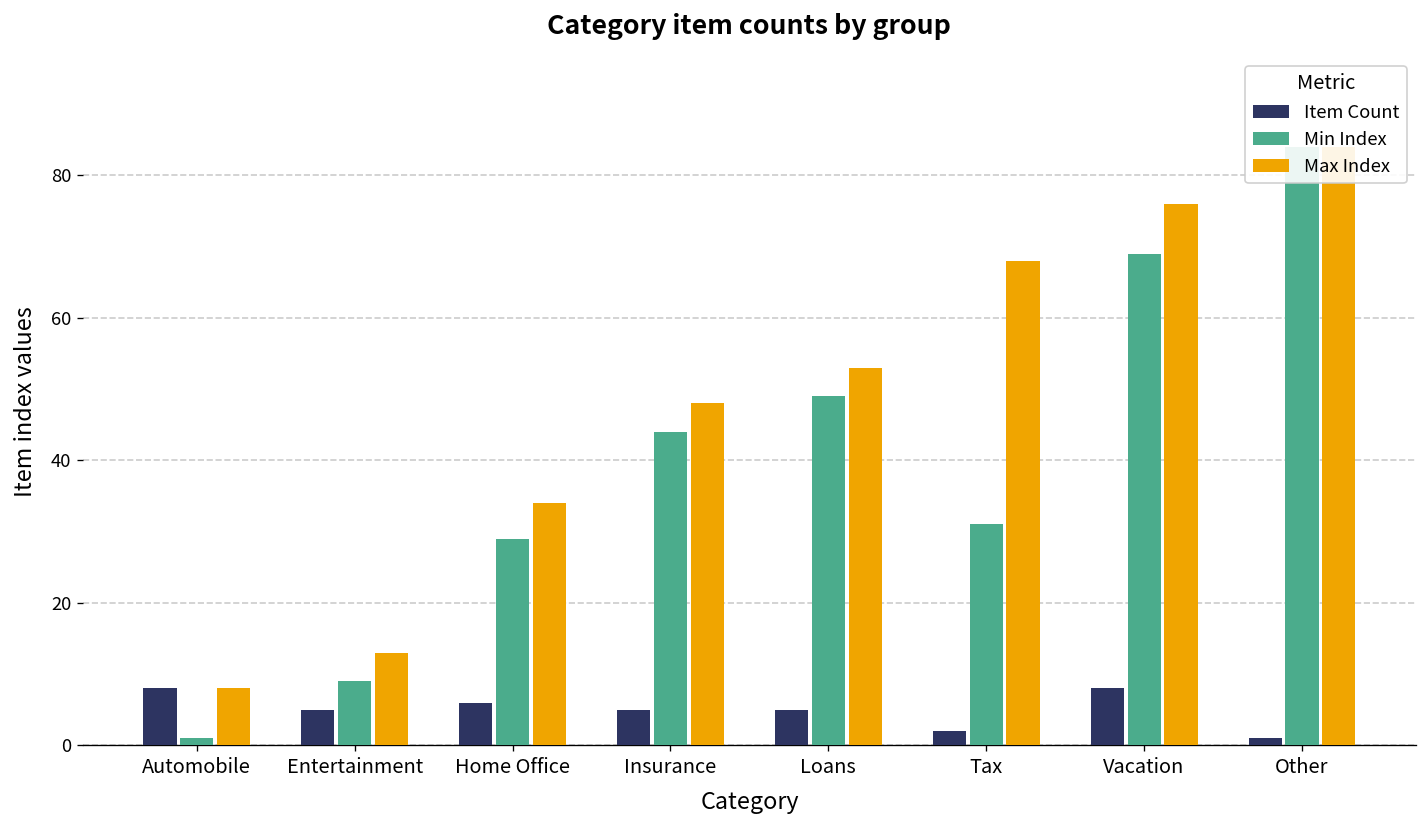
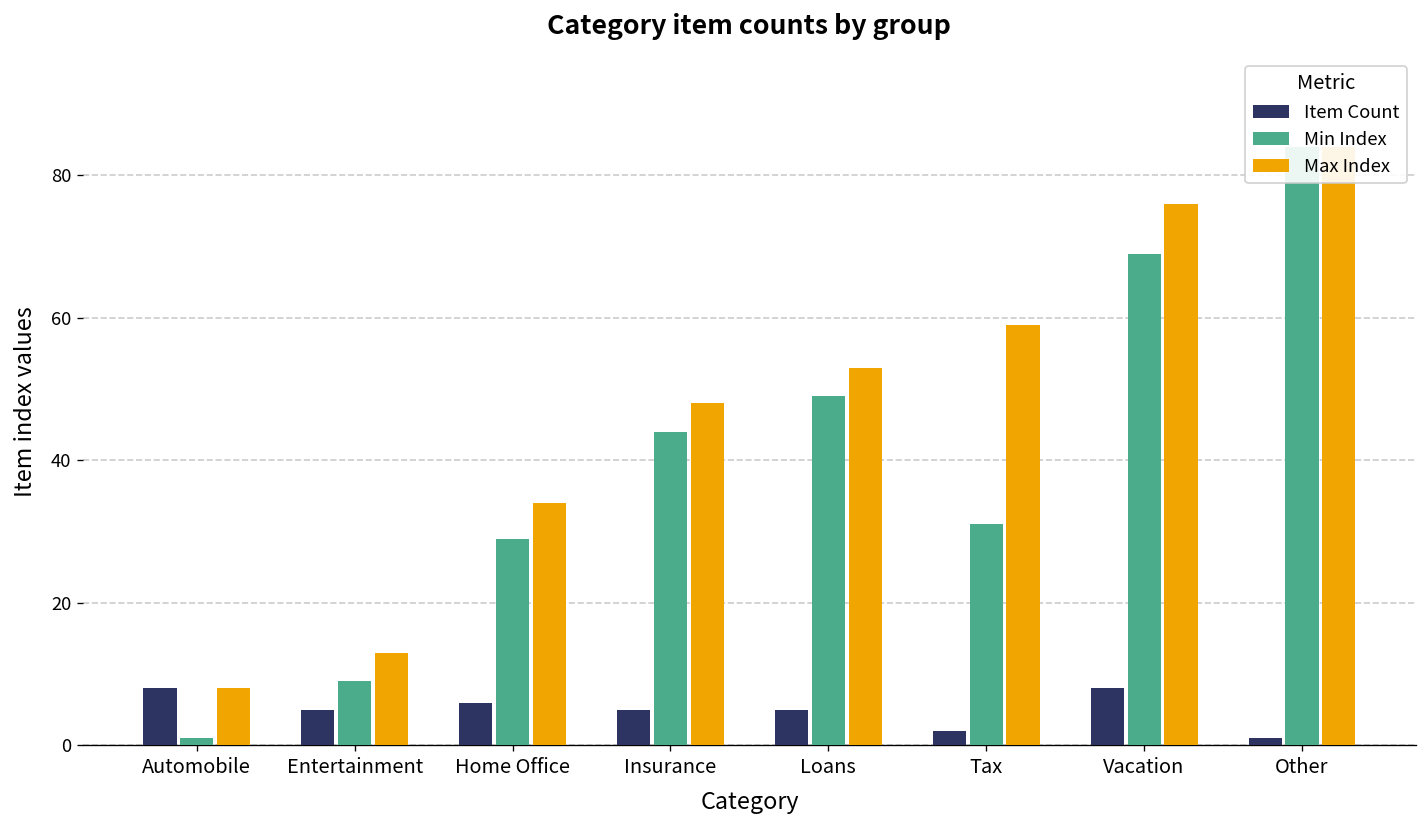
Max Index, Tax: 68 -> 59
